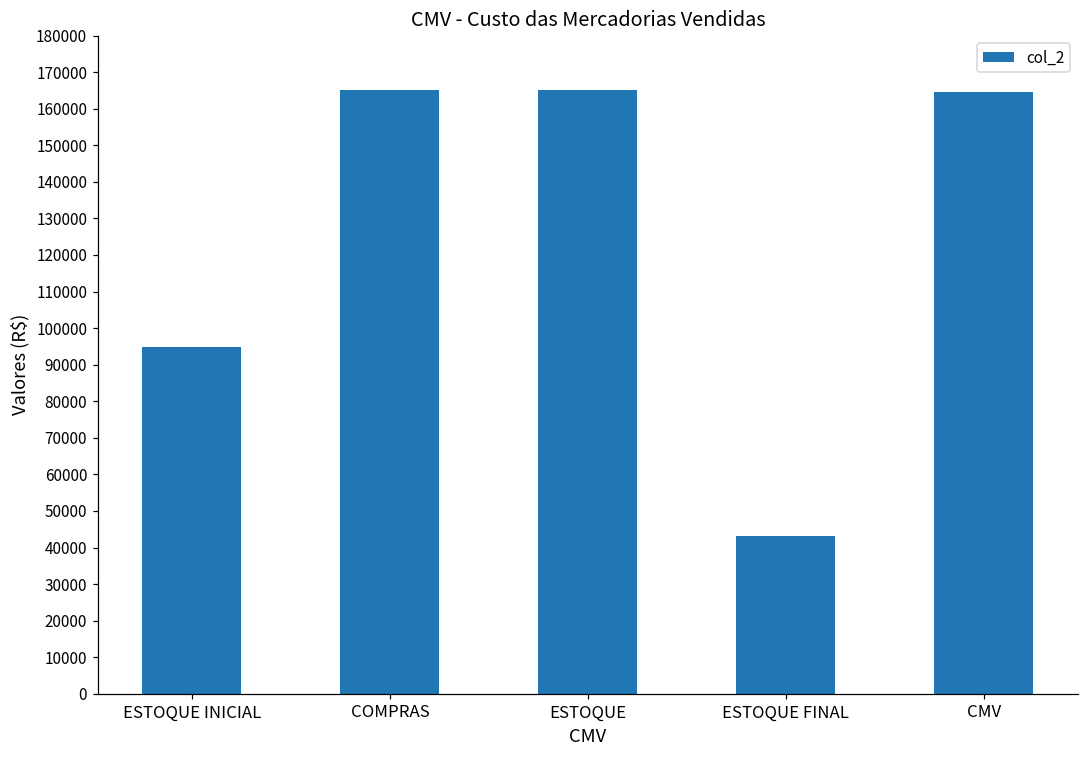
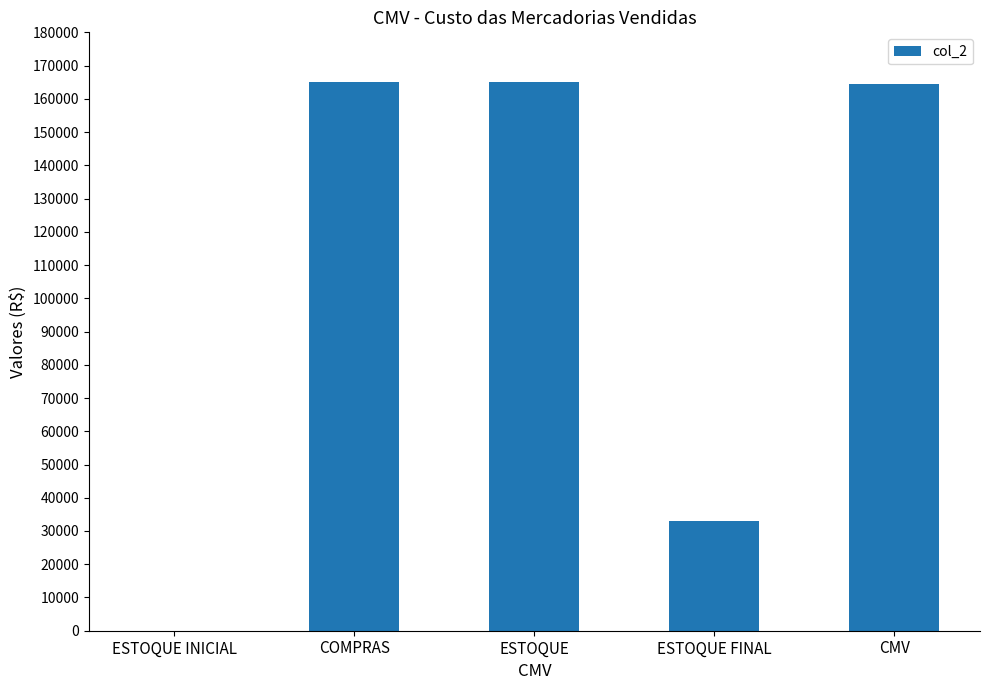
ESTOQUE INICIAL: 95000 -> 0
ESTOQUE FINAL: 43000 -> 33000
